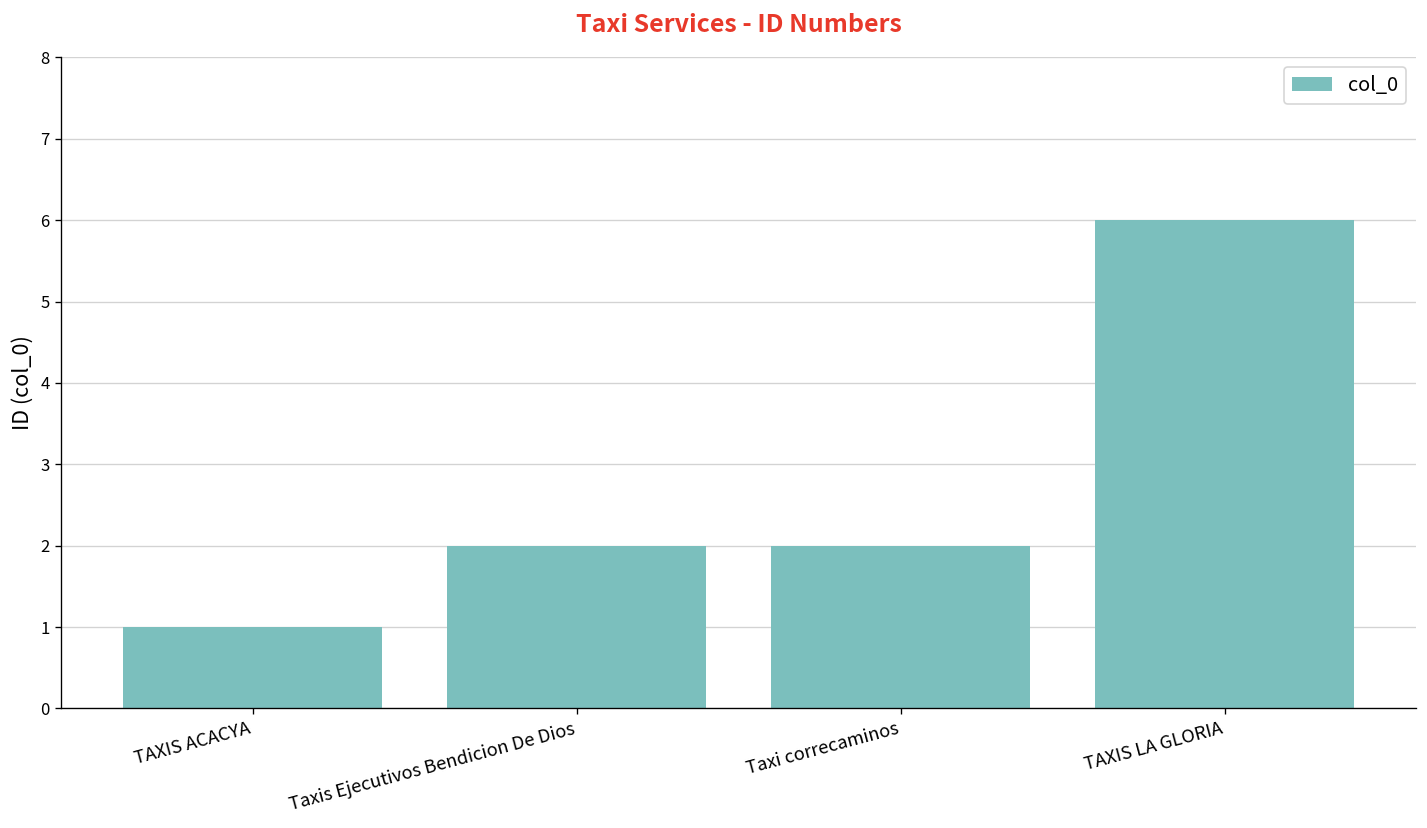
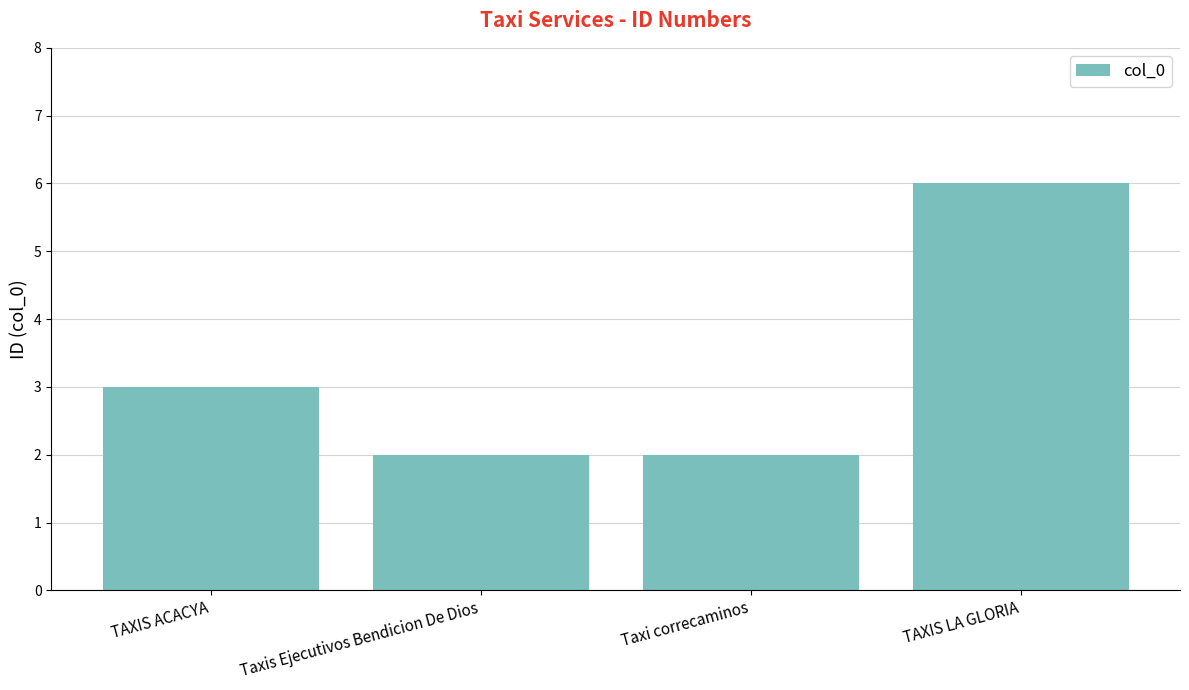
TAXIS ACACYA: 1 -> 3
